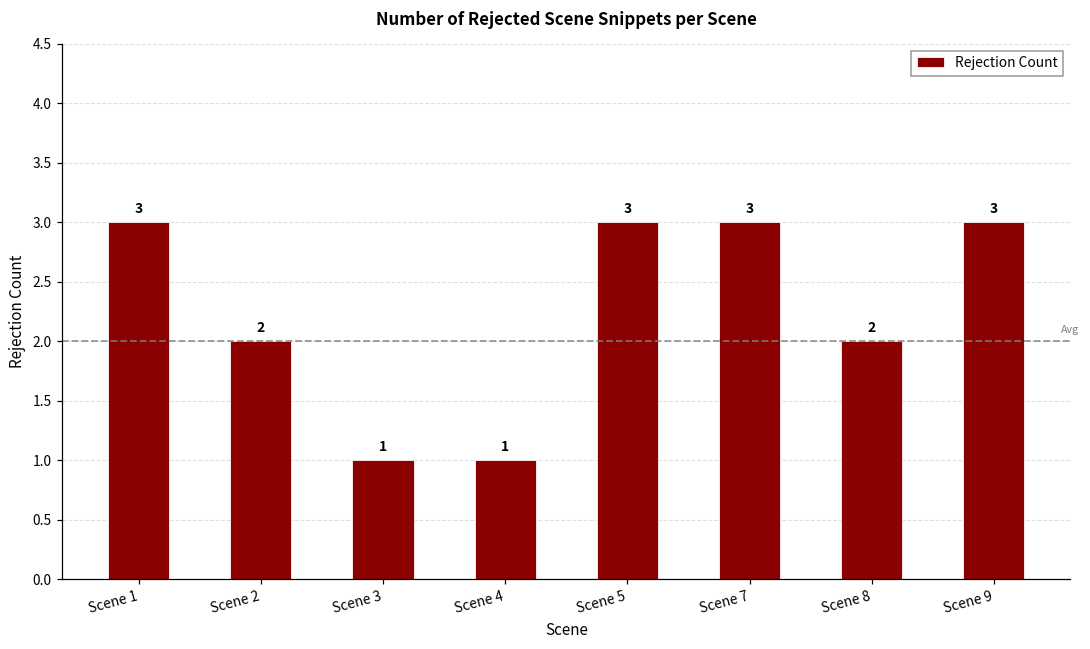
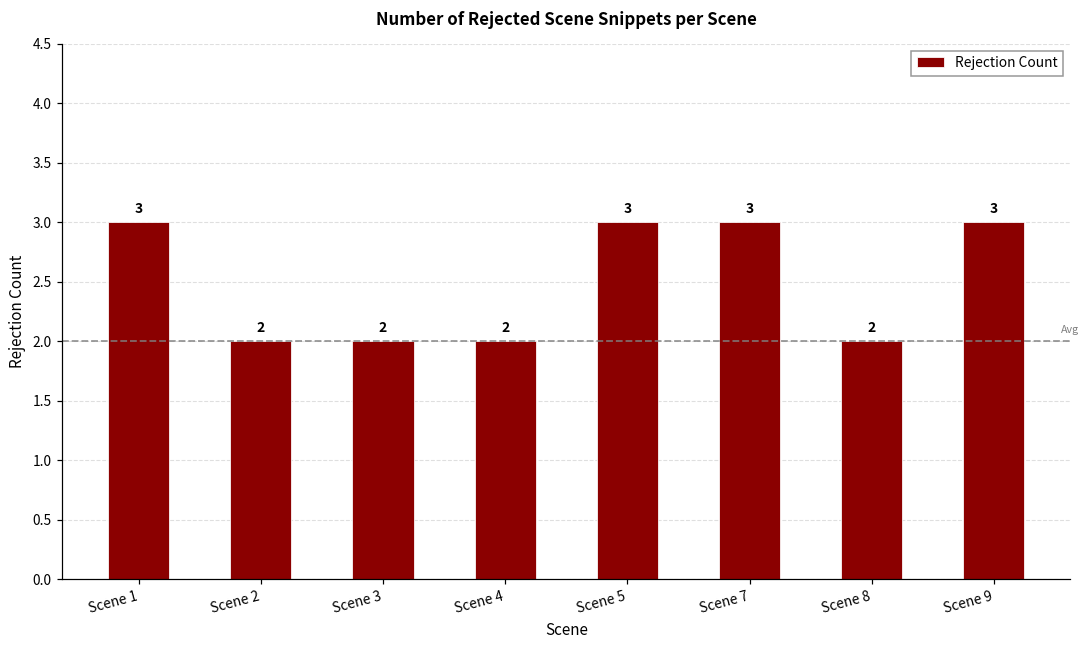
Scene 3: 1 -> 2
Scene 4: 1 -> 2
